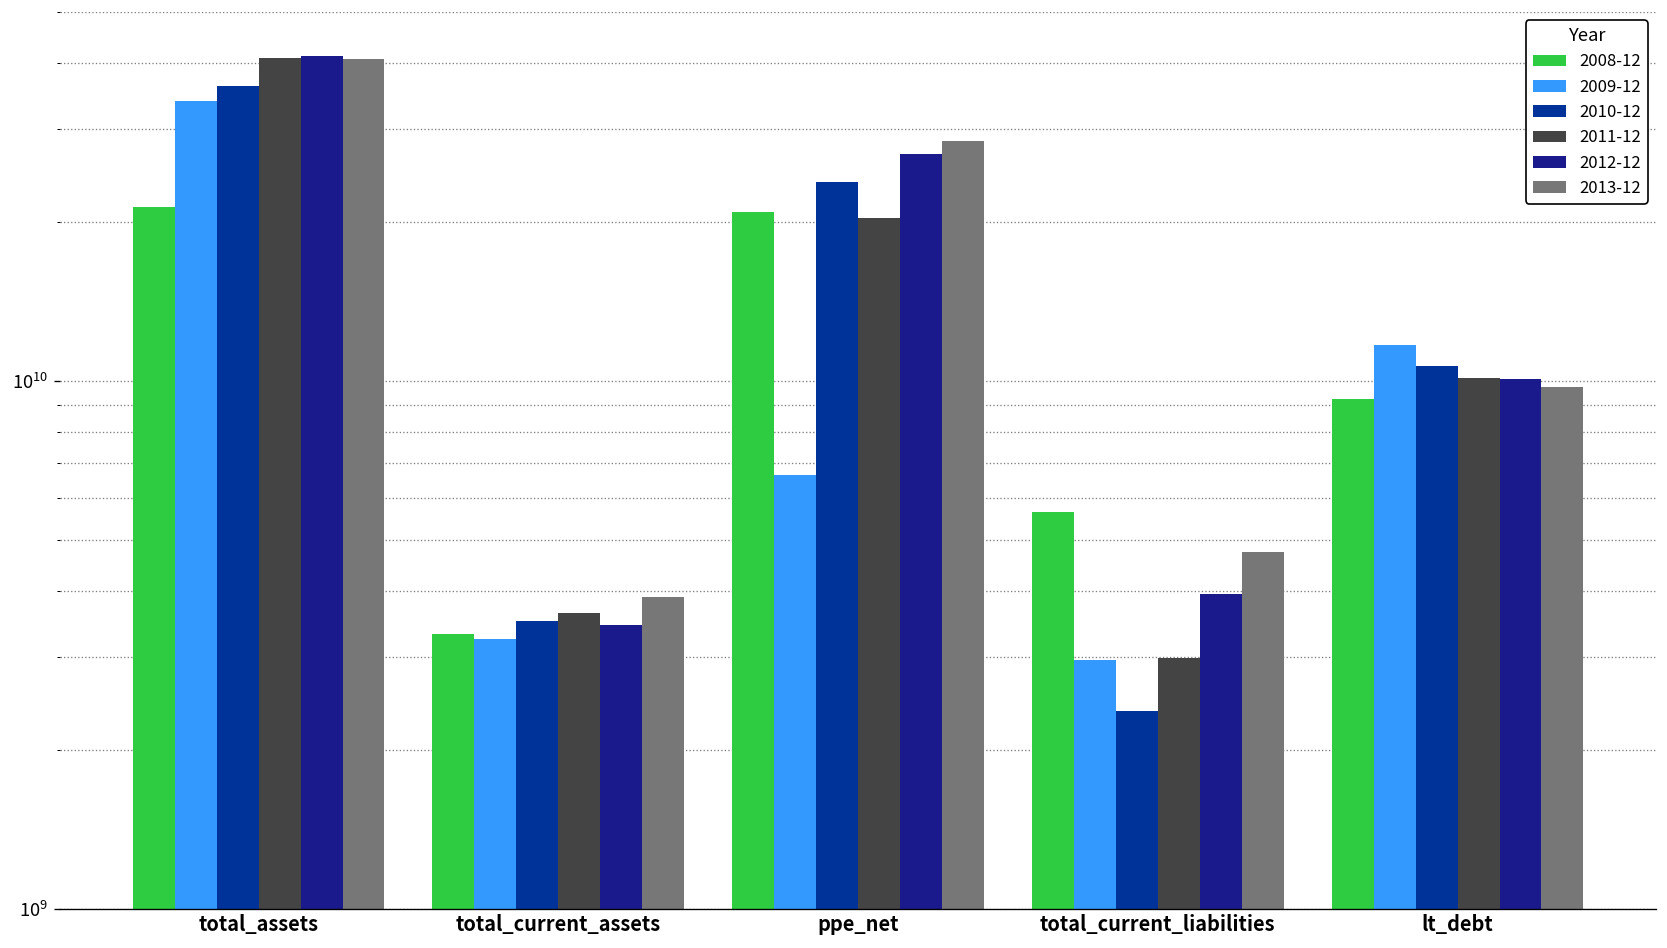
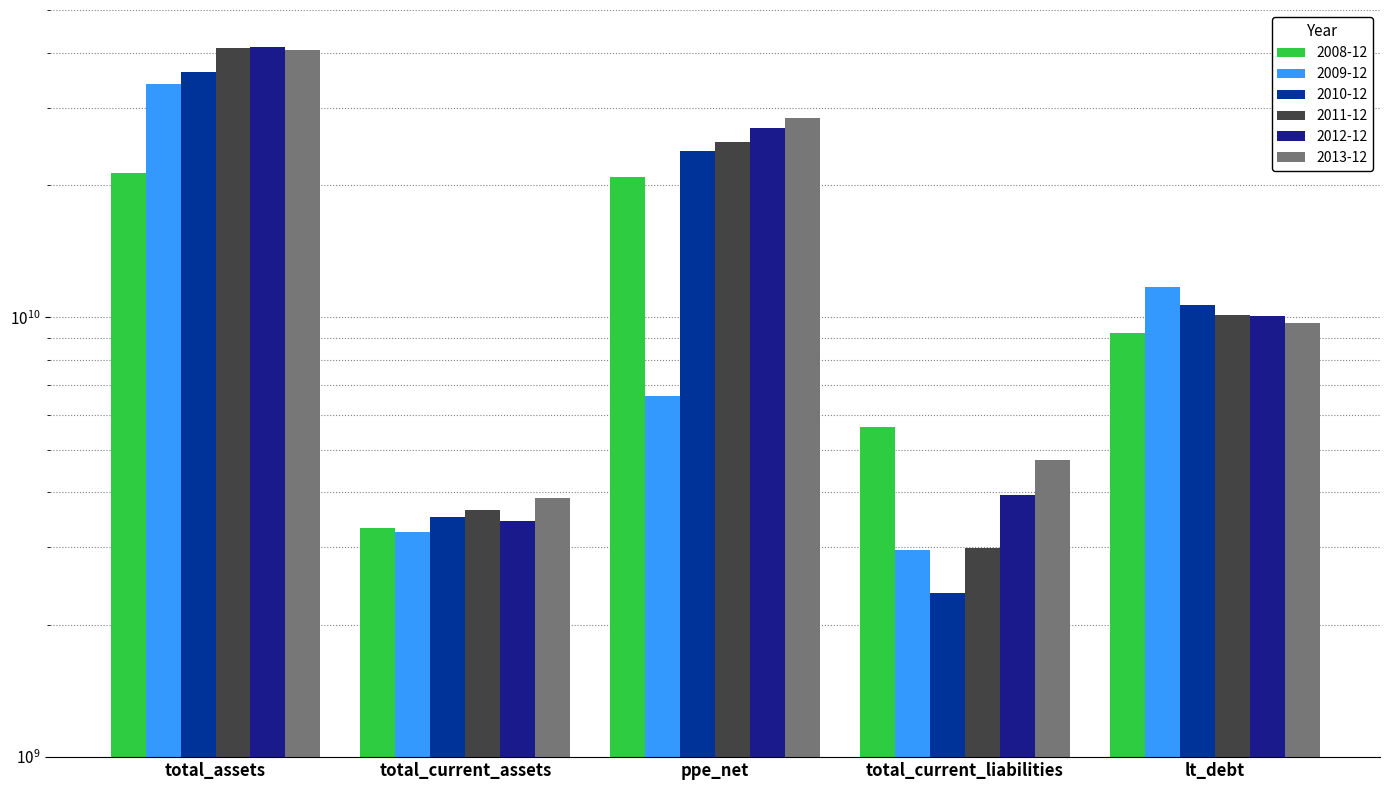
2011-12, ppe_net: 20000000000 -> 25000000000
